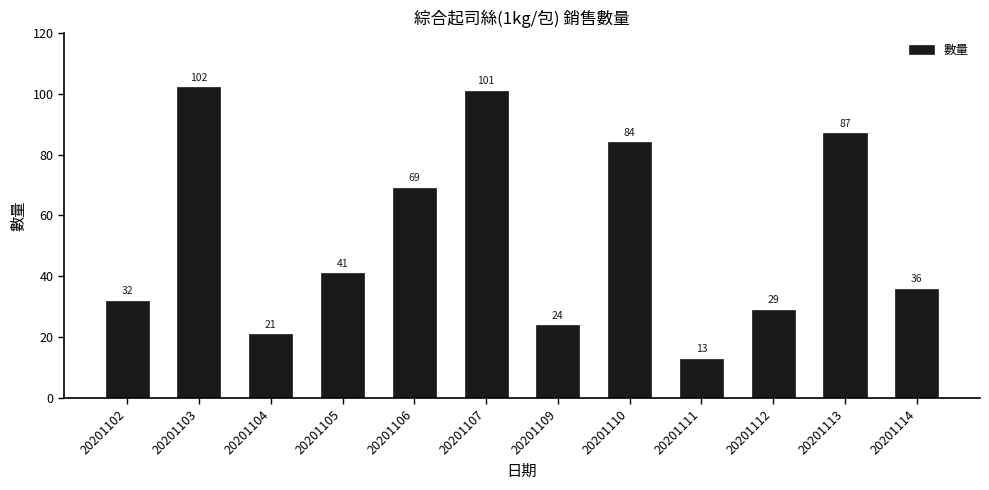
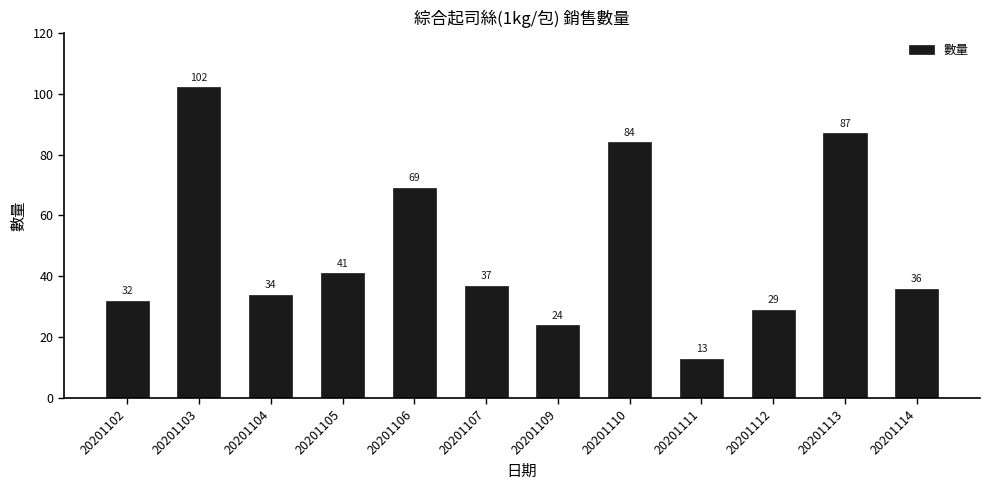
20201104: 21 -> 34
20201107: 101 -> 37
